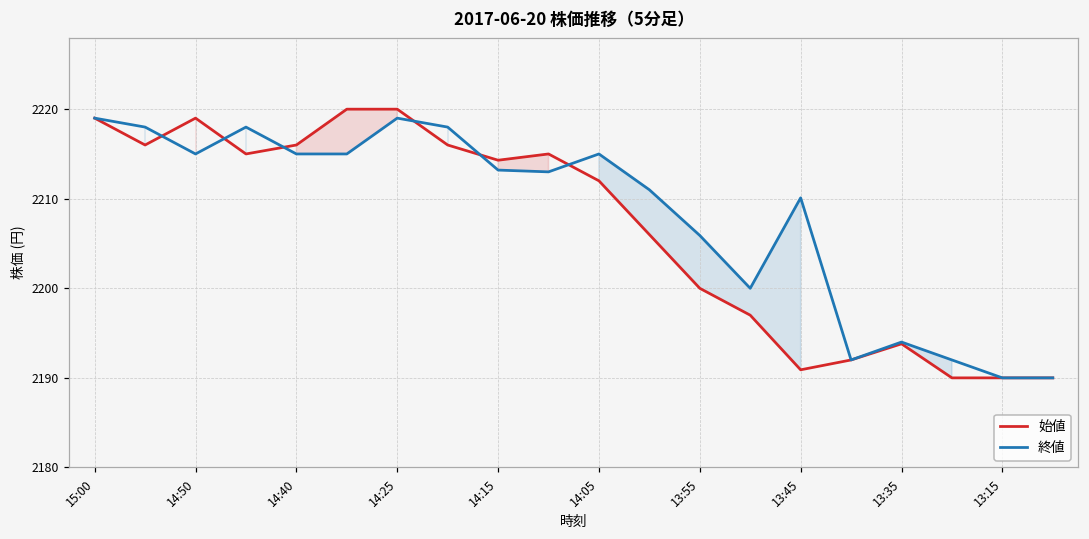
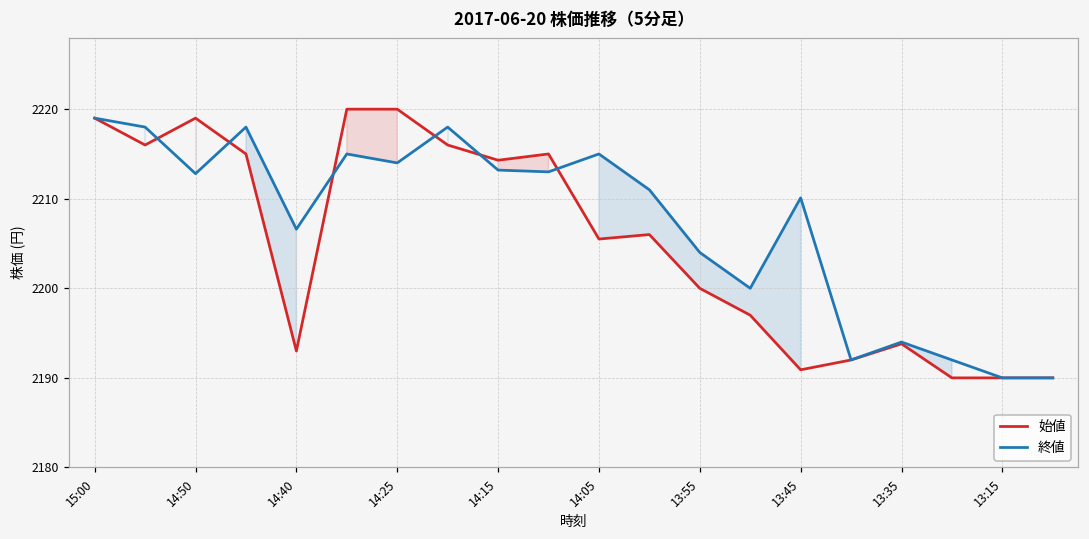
終値, 14:50: 2215 -> 2213
始値, 14:40: 2216 -> 2193
終値, 14:40: 2215 -> 2207
終値, 14:25: 2219 -> 2214
始値, 14:05: 2212 -> 2206
終値, 13:55: 2206 -> 2204
